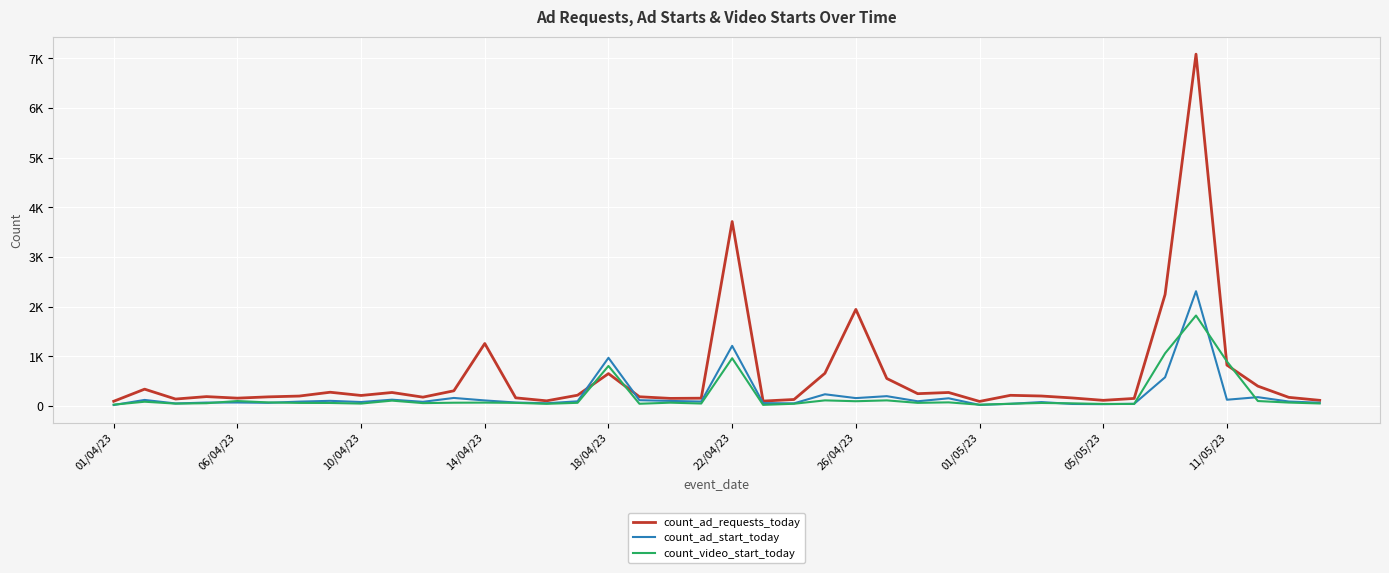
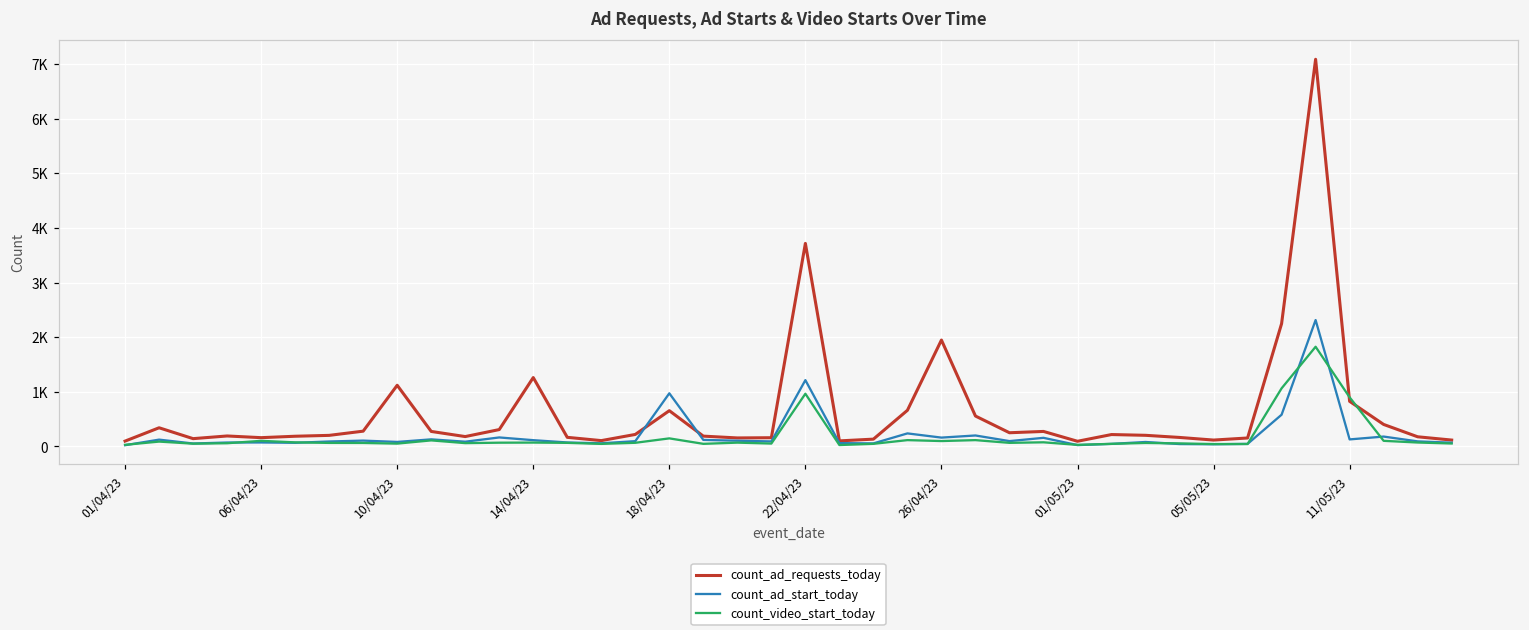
count_ad_requests_today, 10/04/23: 200 -> 1100
count_video_start_today, 18/04/23: 800 -> 100
